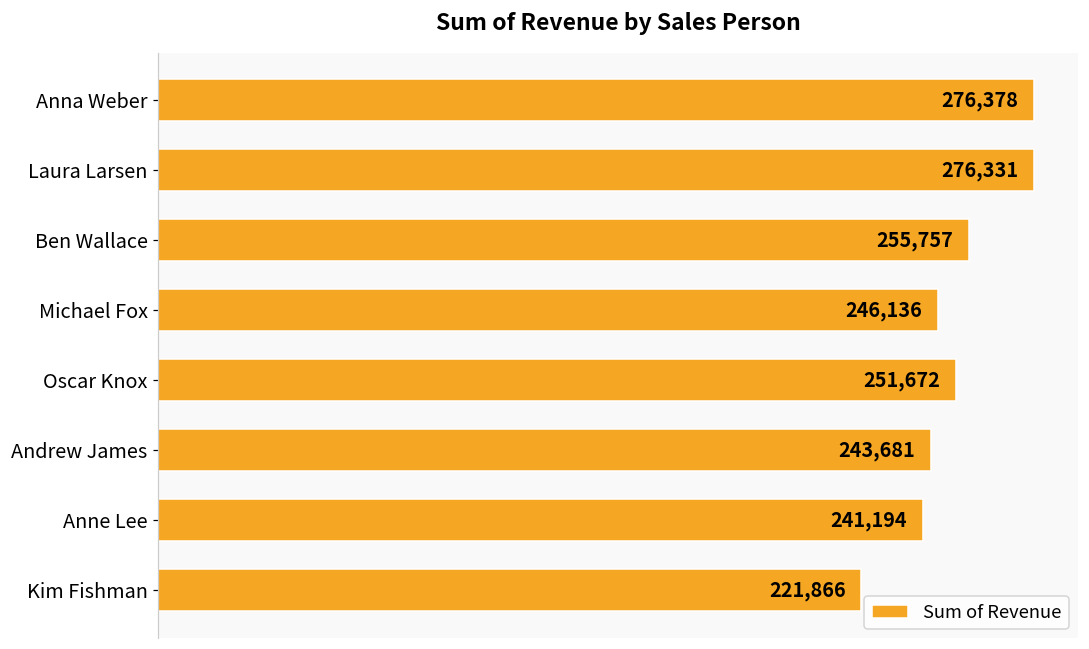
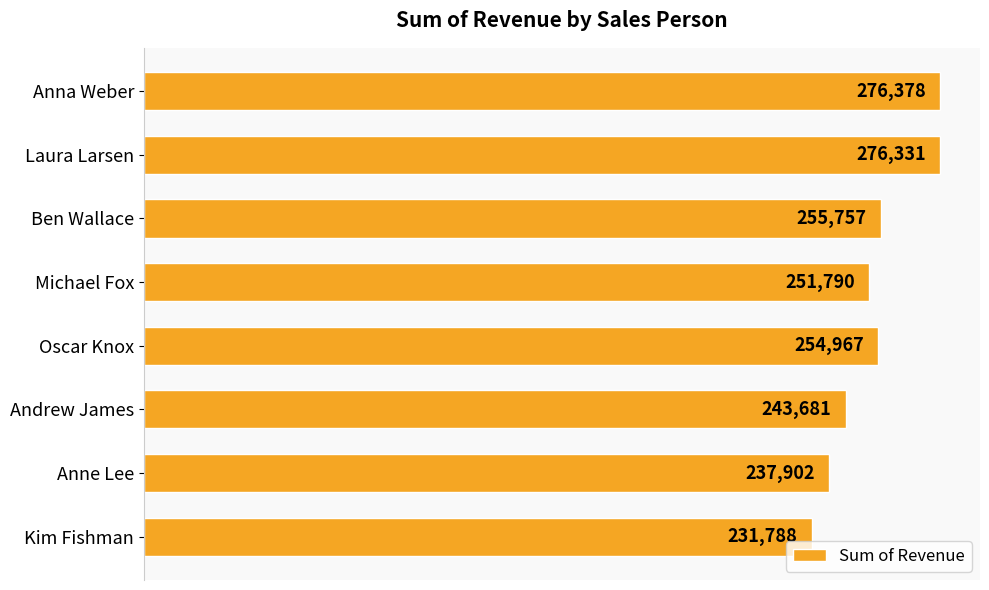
Michael Fox: 246,136 -> 251,790
Oscar Knox: 251,672 -> 254,967
Anne Lee: 241,194 -> 237,902
Kim Fishman: 221,866 -> 231,788
